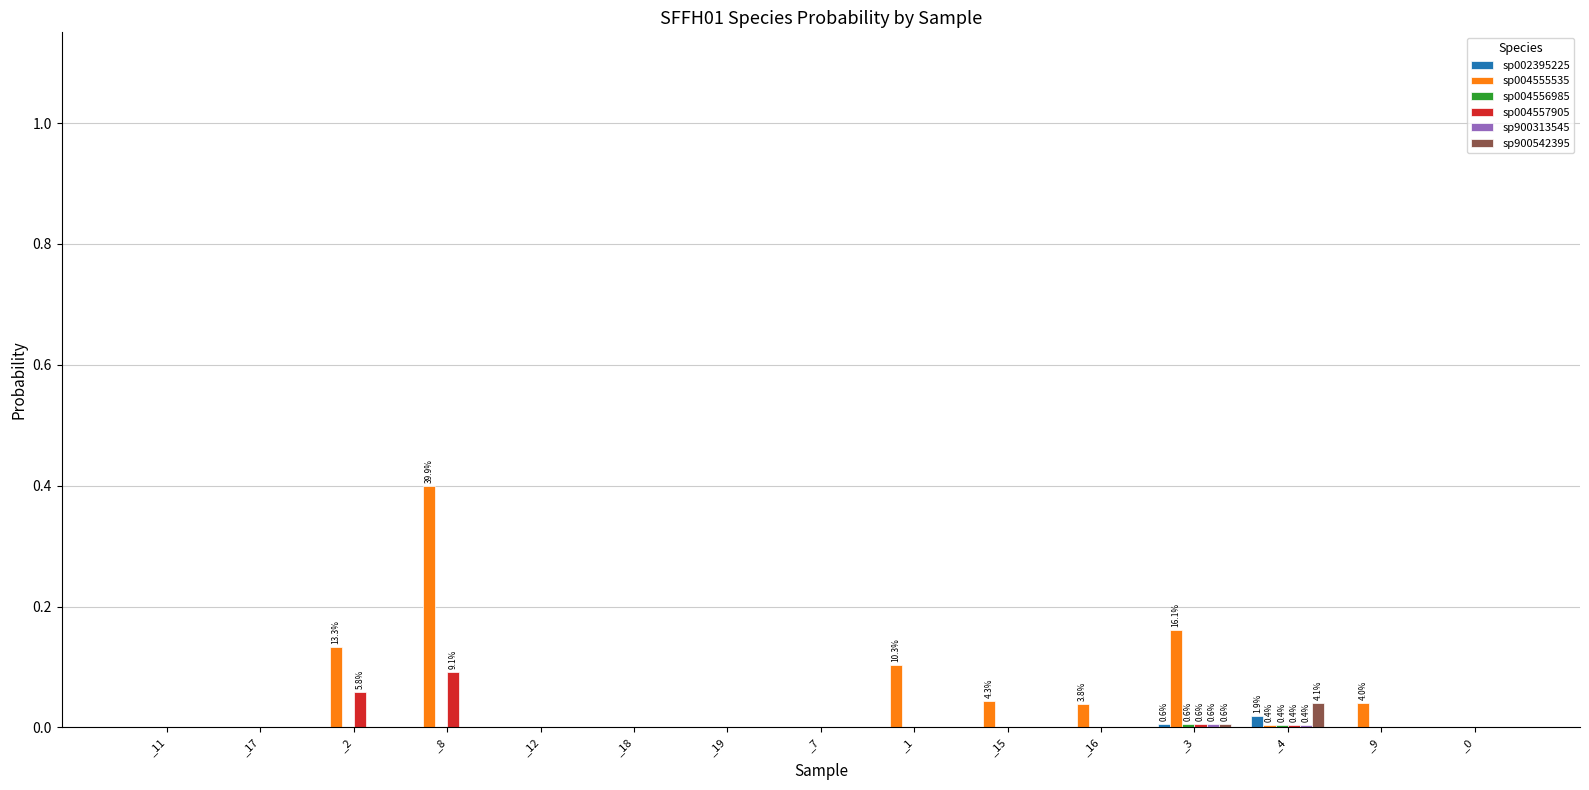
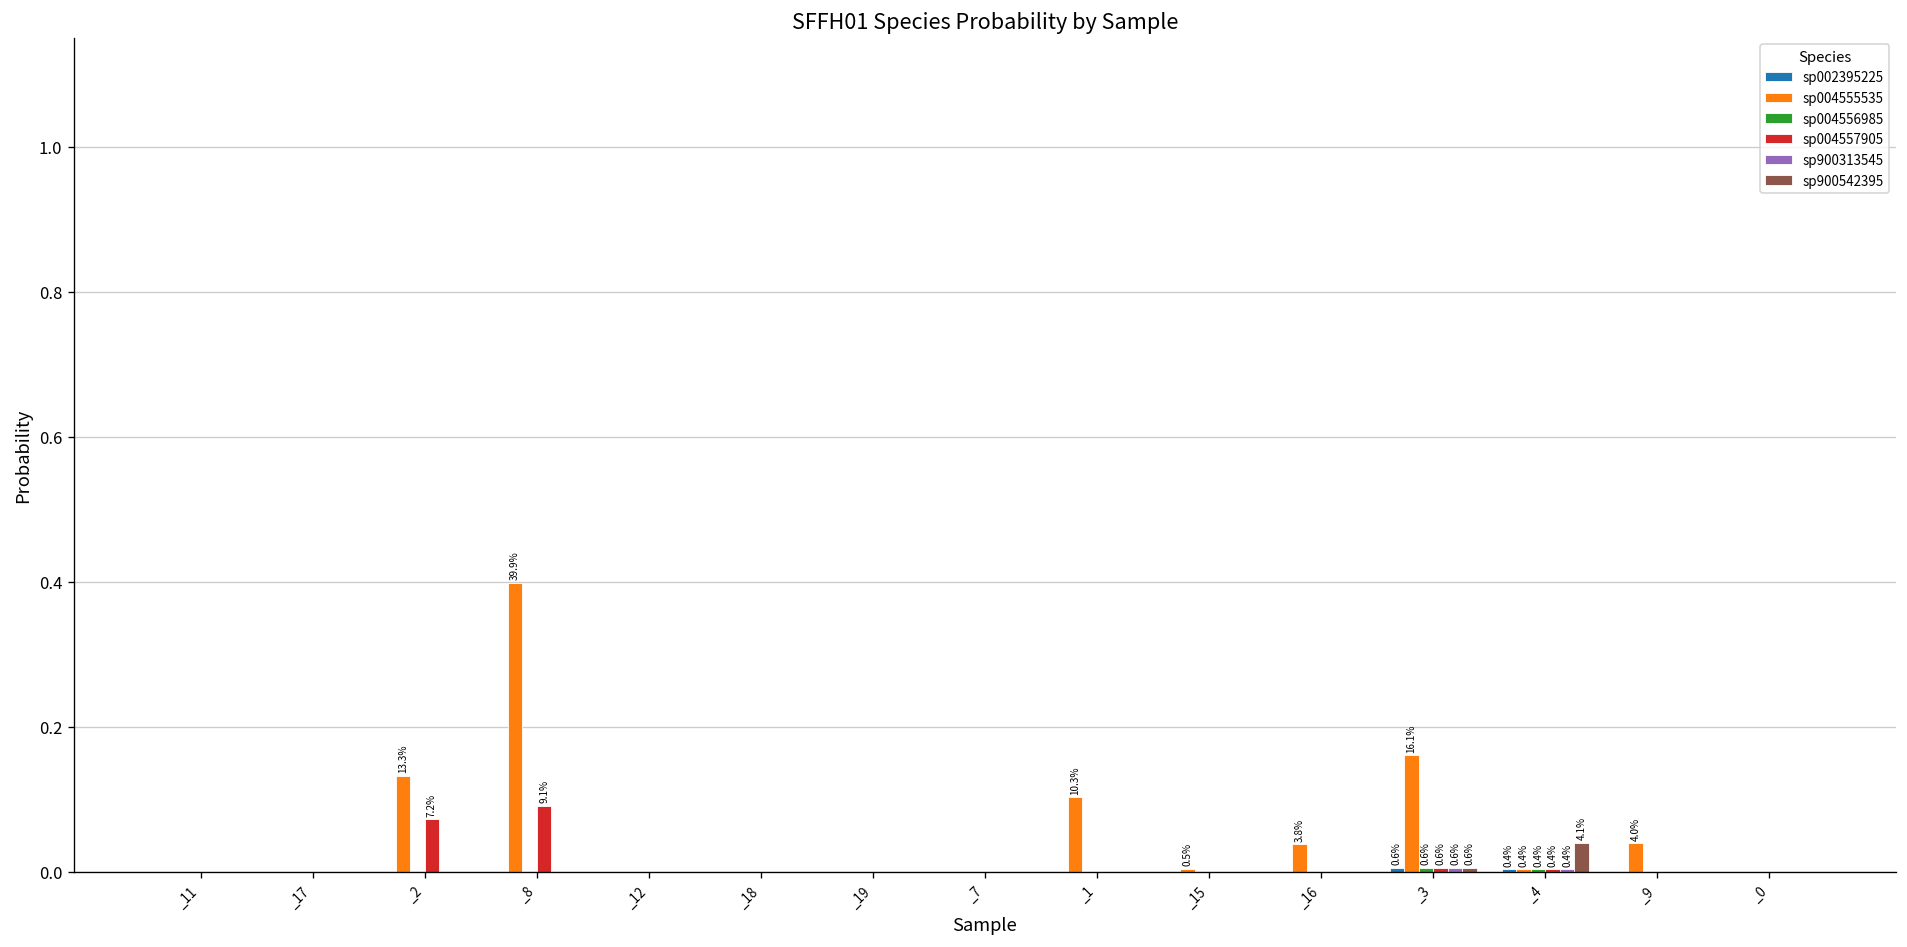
sp004557905, _2: 5.8% -> 7.2%
sp004555535, _15: 4.3% -> 0.5%
sp002395225, _4: 1.9% -> 0.4%
